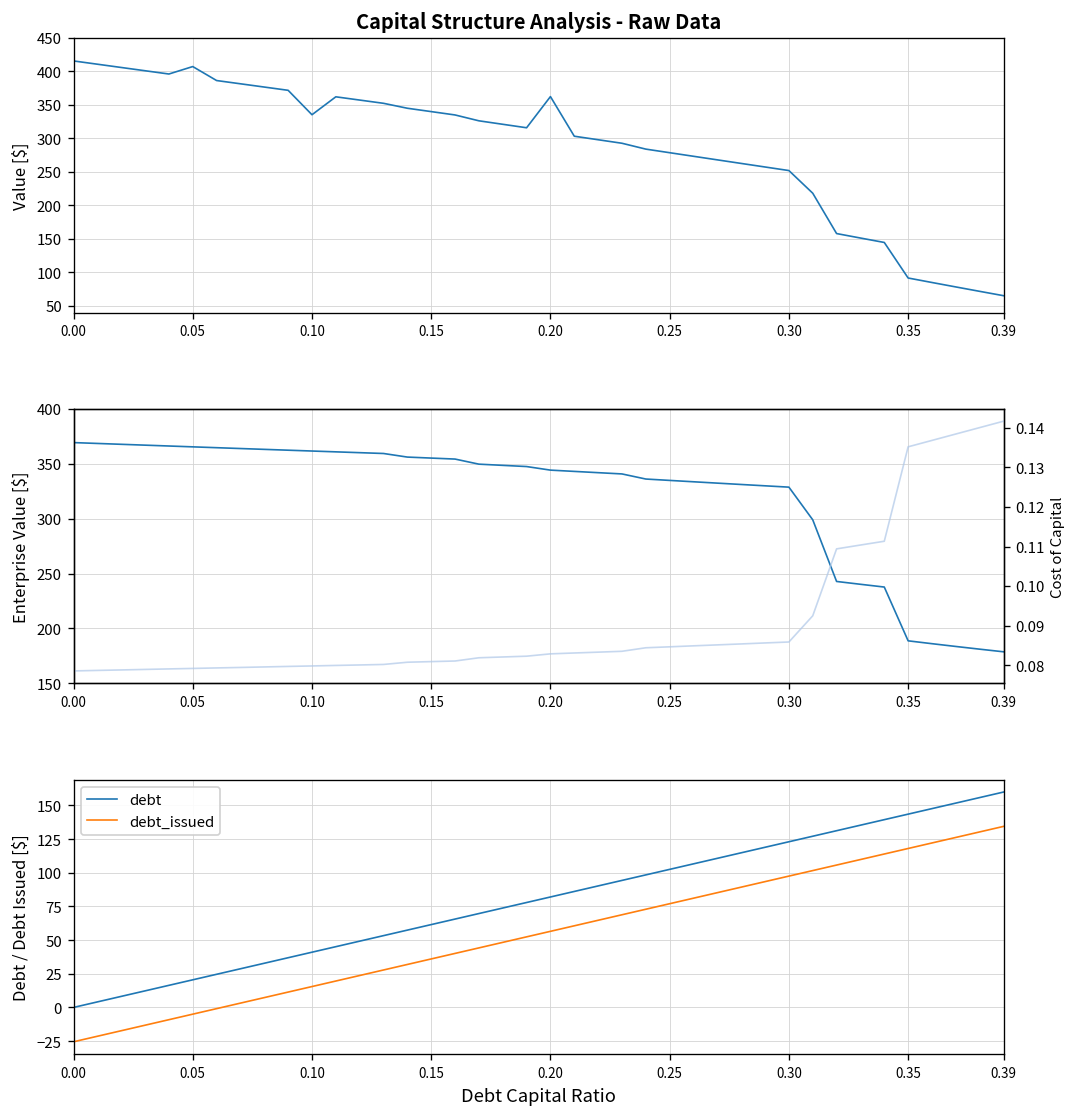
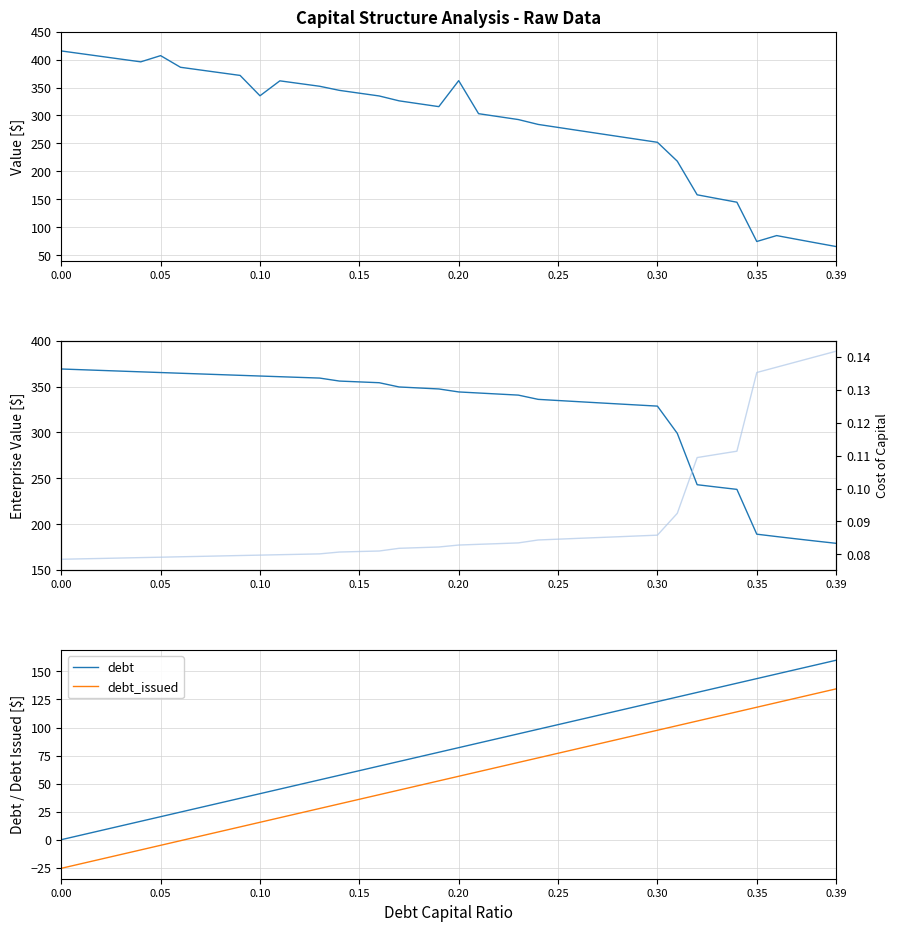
Capital Structure Analysis - Raw Data, 0.35: 90 -> 70
